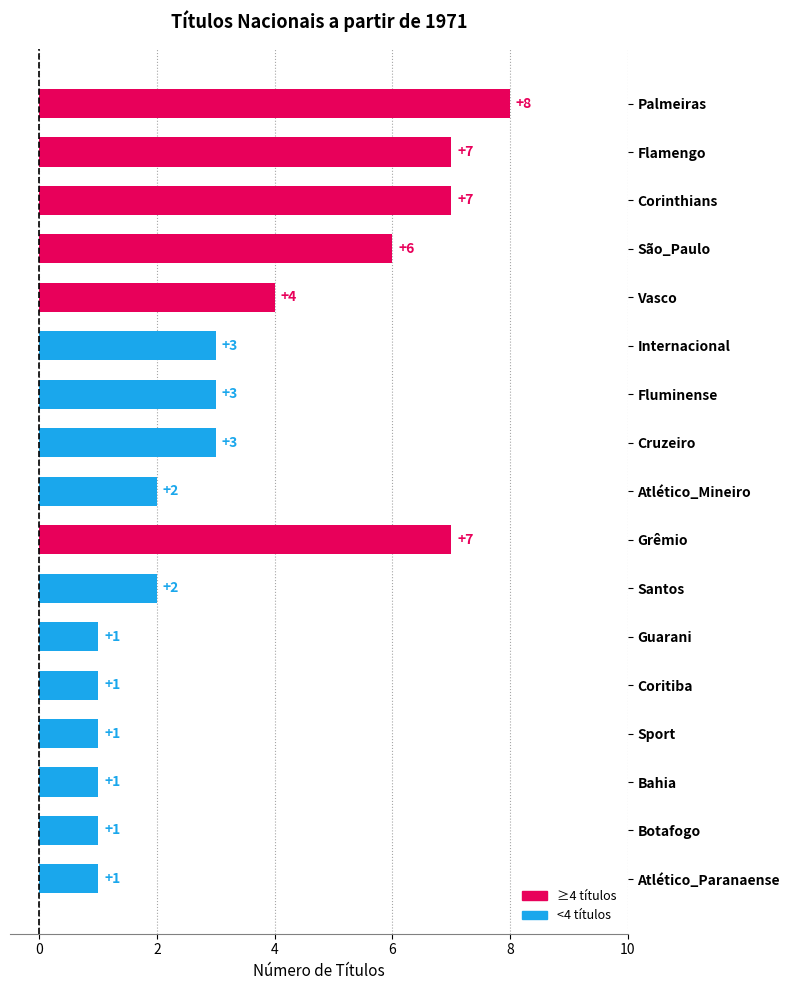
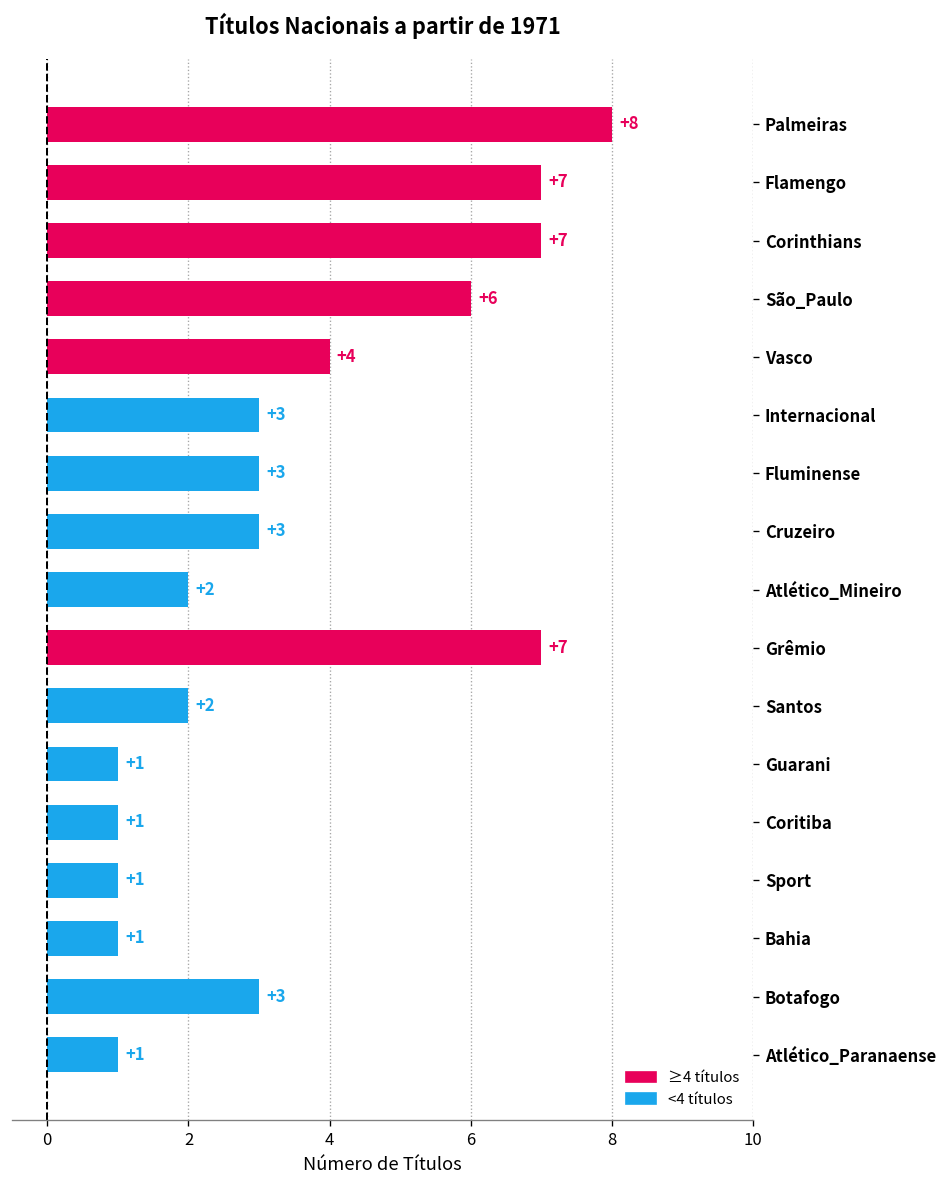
Botafogo: +1 -> +3
